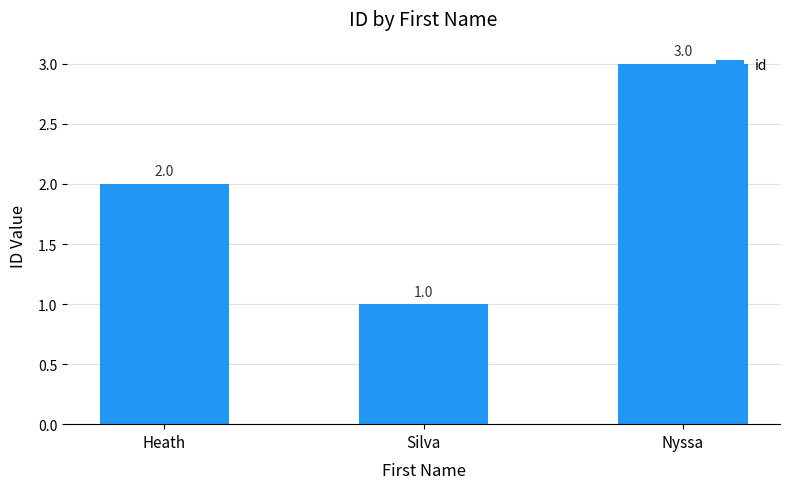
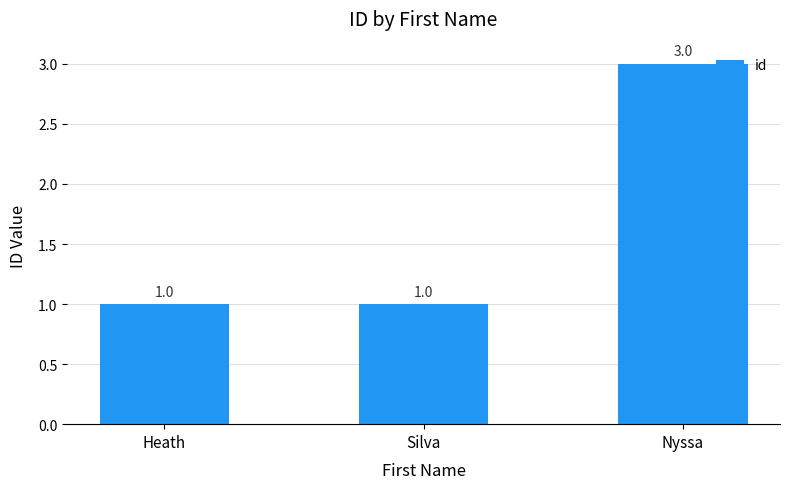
Heath: 2.0 -> 1.0
